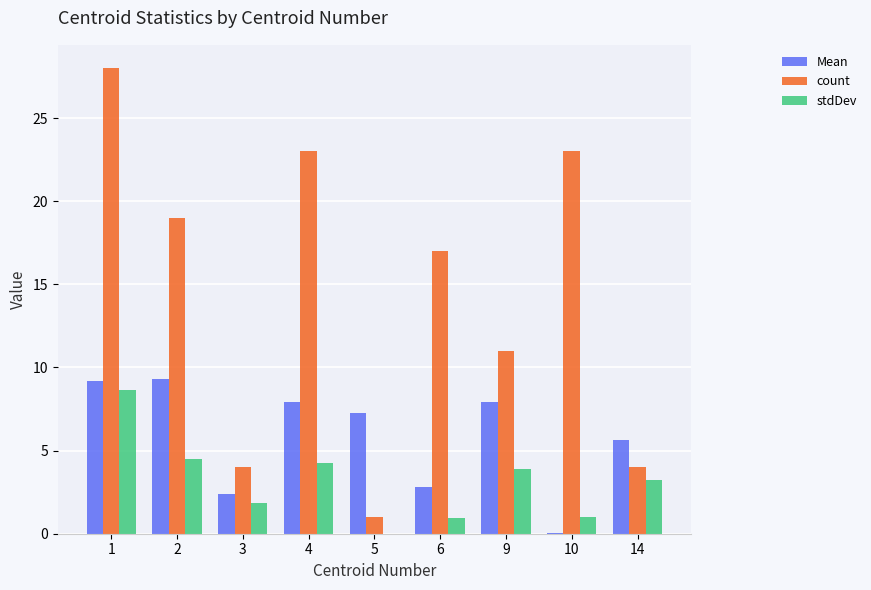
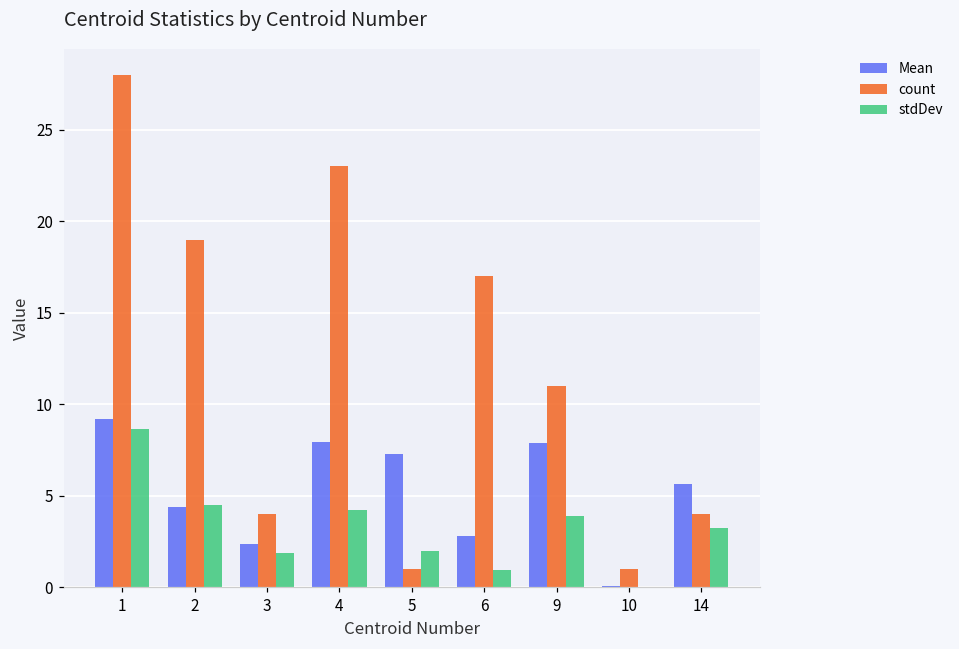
Mean, 2: 9.3 -> 4.4
stdDev, 5: 0 -> 2
count, 10: 23 -> 1
stdDev, 10: 1 -> 0
